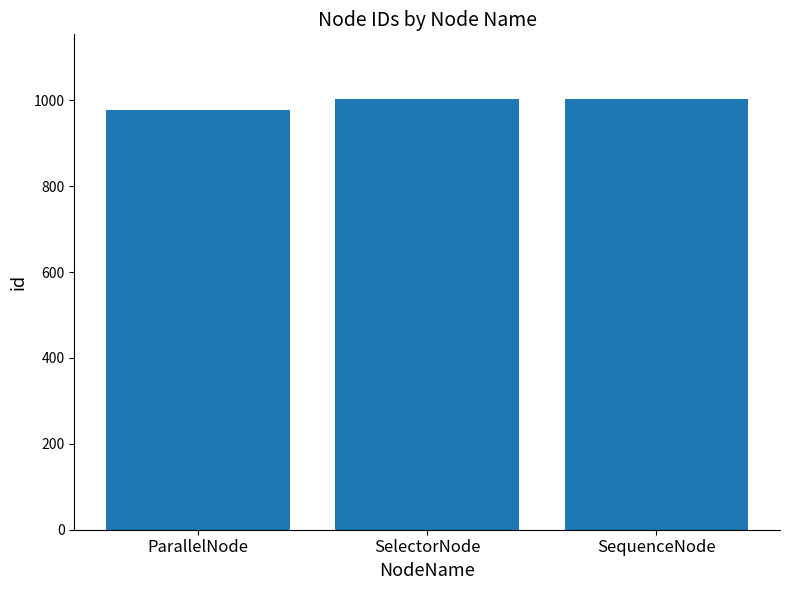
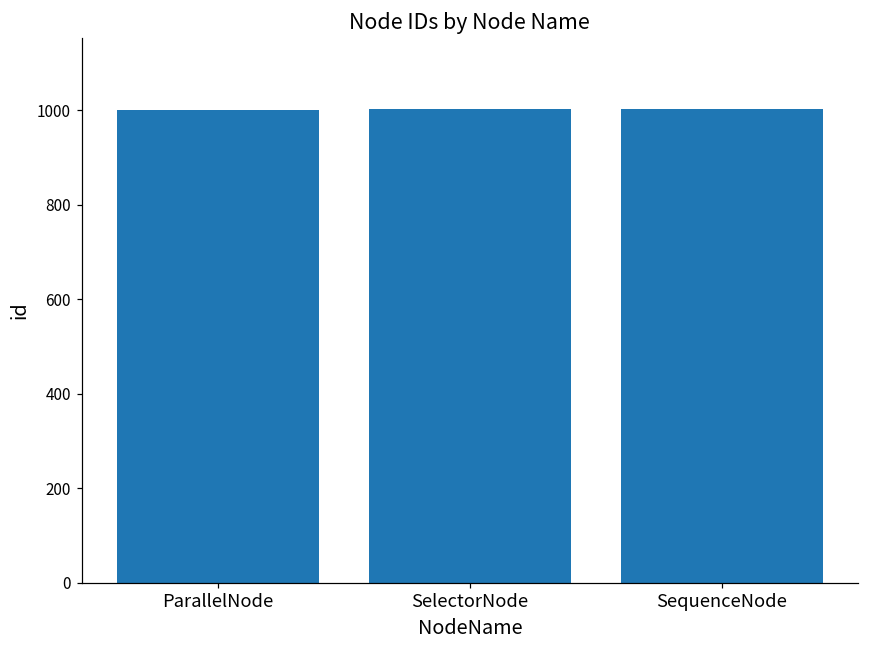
ParallelNode: 980 -> 1000
